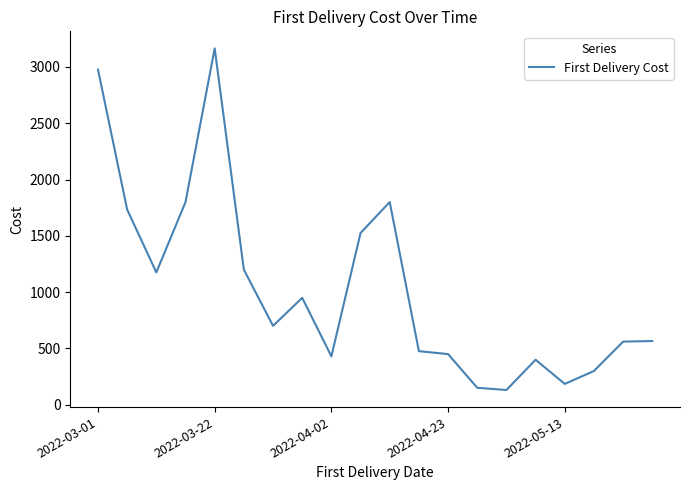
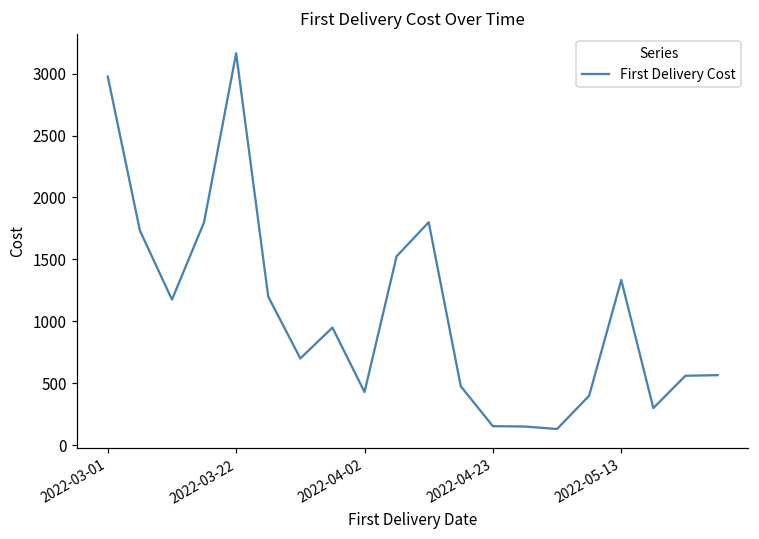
2022-04-23: 450 -> 150
2022-05-13: 180 -> 1330
